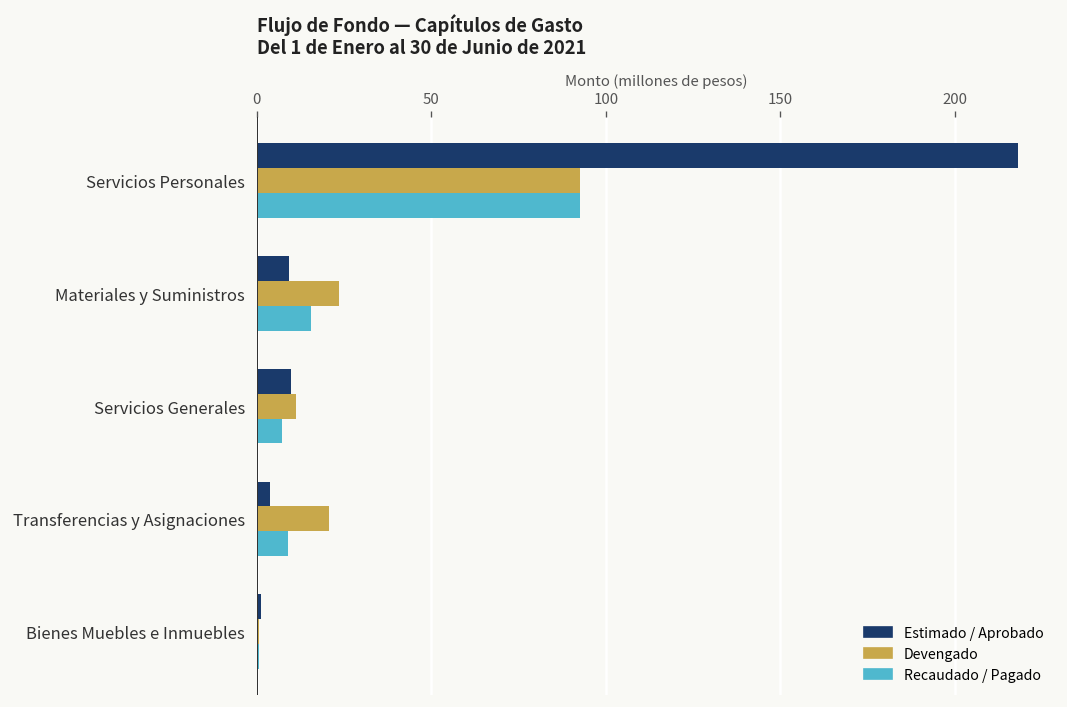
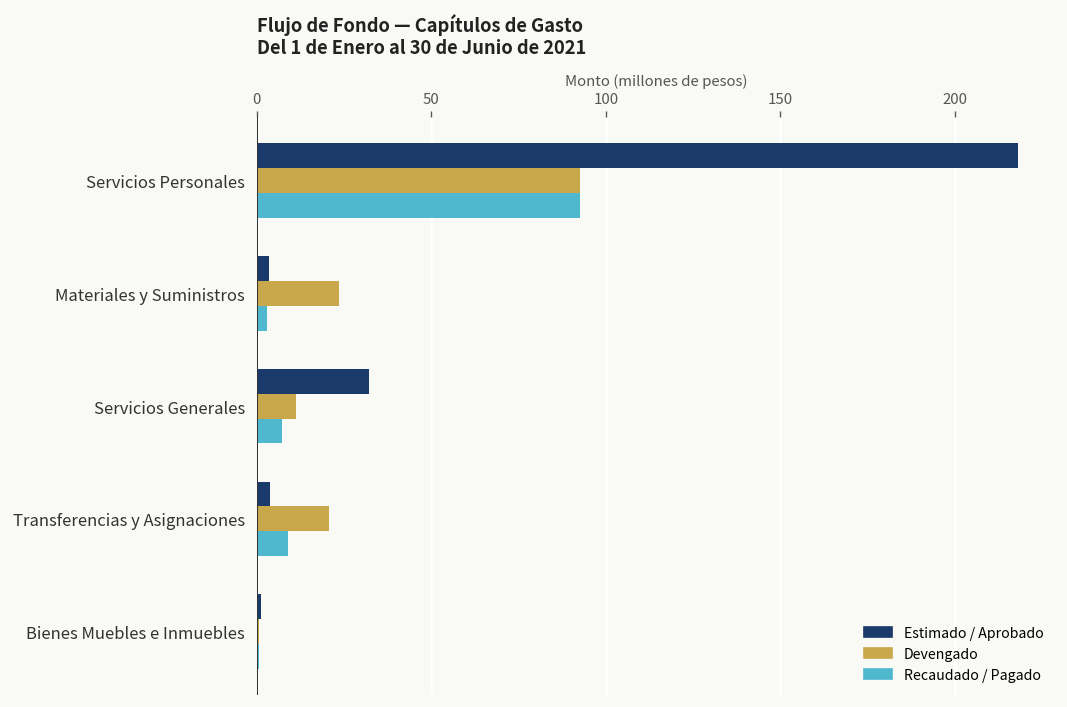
Estimado / Aprobado, Materiales y Suministros: 9 -> 3
Recaudado / Pagado, Materiales y Suministros: 16 -> 3
Estimado / Aprobado, Servicios Generales: 10 -> 32
